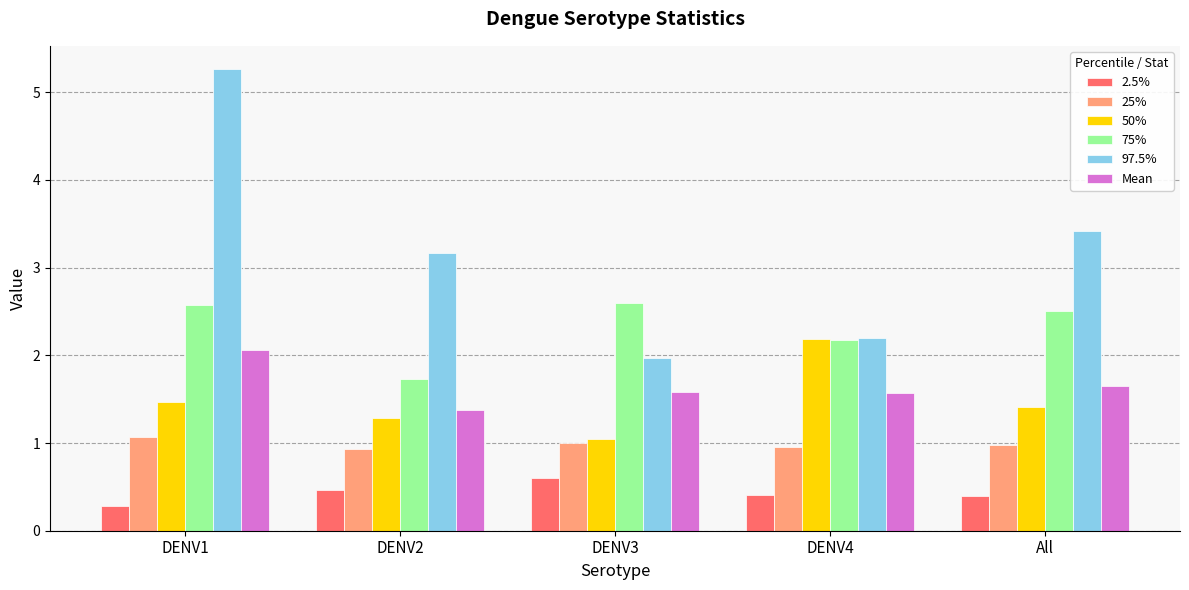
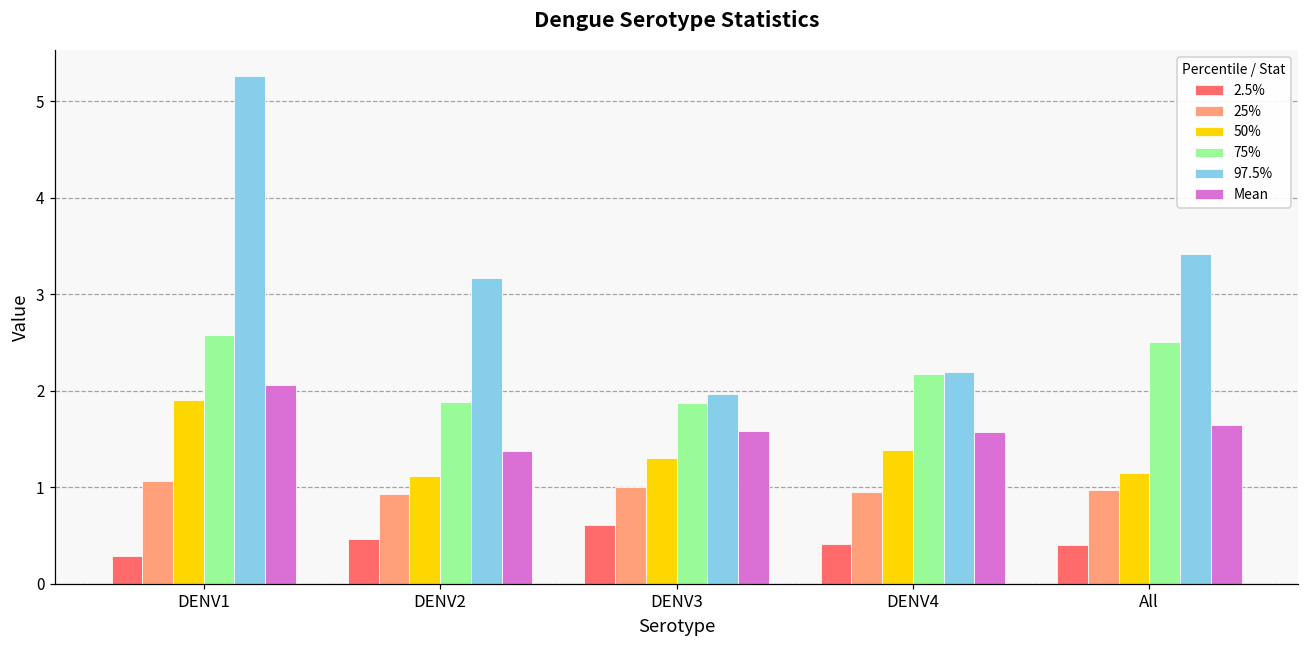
50%, DENV1: 1.5 -> 1.9
50%, DENV2: 1.3 -> 1.1
75%, DENV2: 1.7 -> 1.9
50%, DENV3: 1.1 -> 1.3
75%, DENV3: 2.6 -> 1.9
50%, DENV4: 2.2 -> 1.4
50%, All: 1.4 -> 1.2
